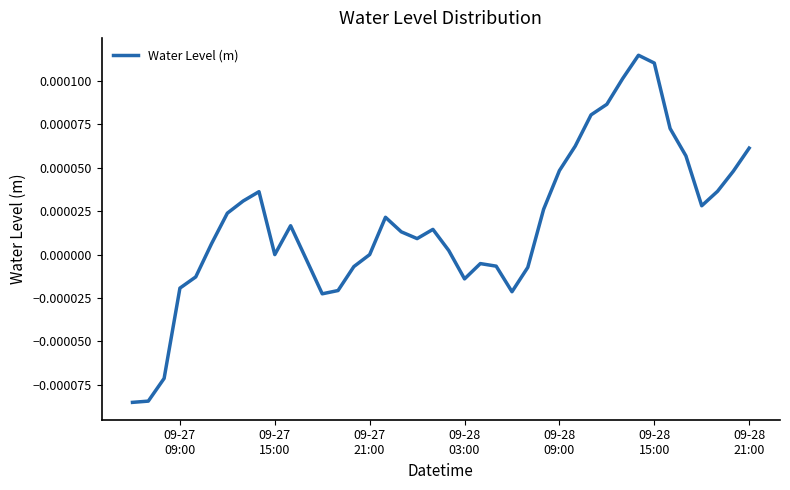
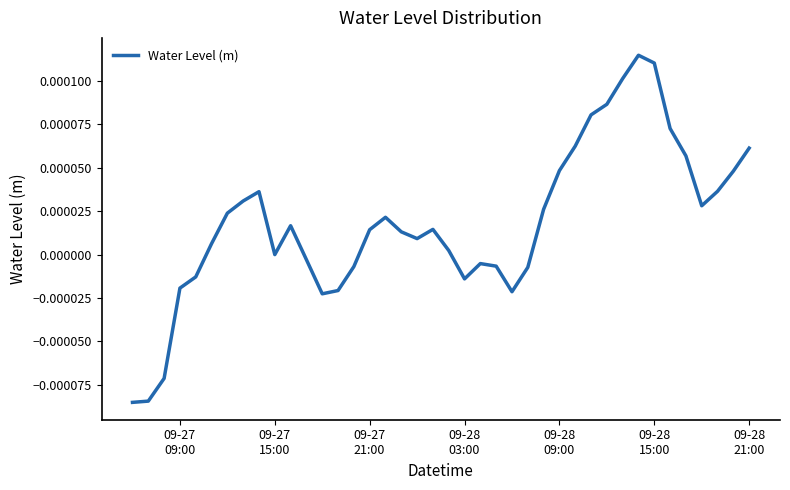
09-27 21:00: 0.00000 -> 0.00001
